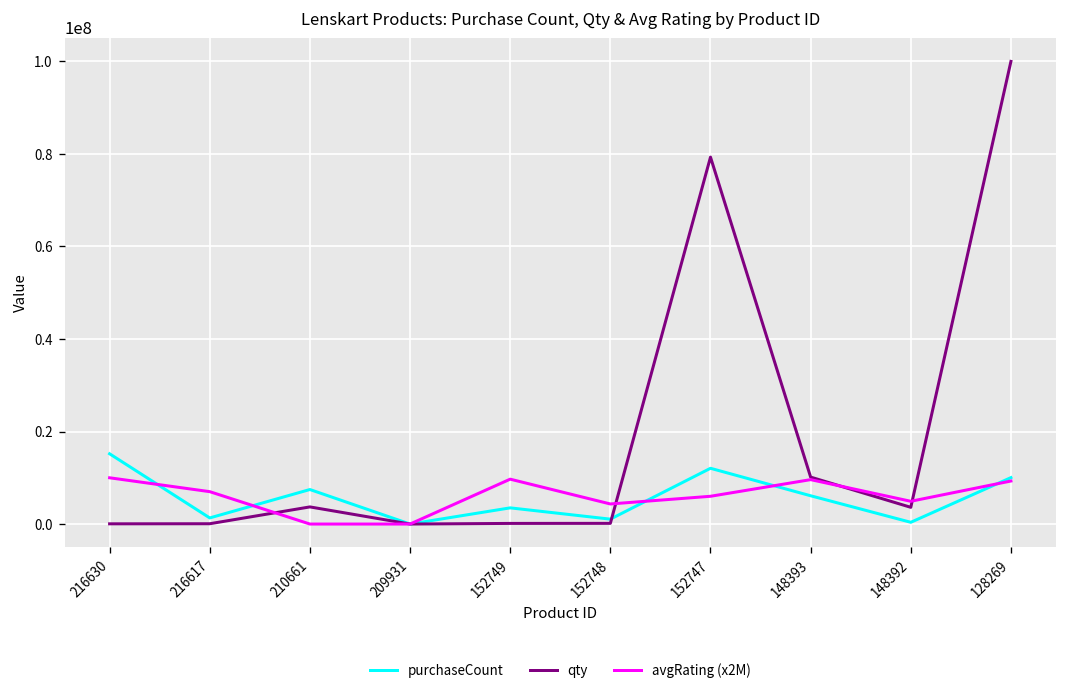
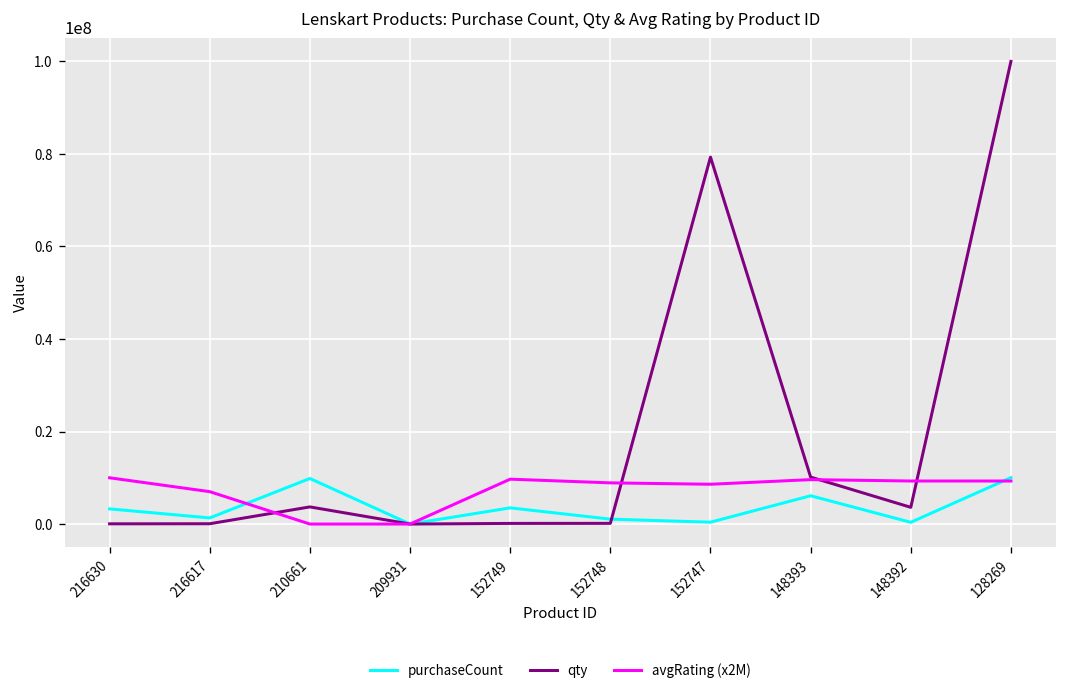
purchaseCount, 216630: 15000000 -> 3000000
purchaseCount, 210661: 7000000 -> 10000000
avgRating (x2M), 152748: 4000000 -> 9000000
purchaseCount, 152747: 12000000 -> 0
avgRating (x2M), 152747: 6000000 -> 9000000
avgRating (x2M), 148392: 5000000 -> 9000000
